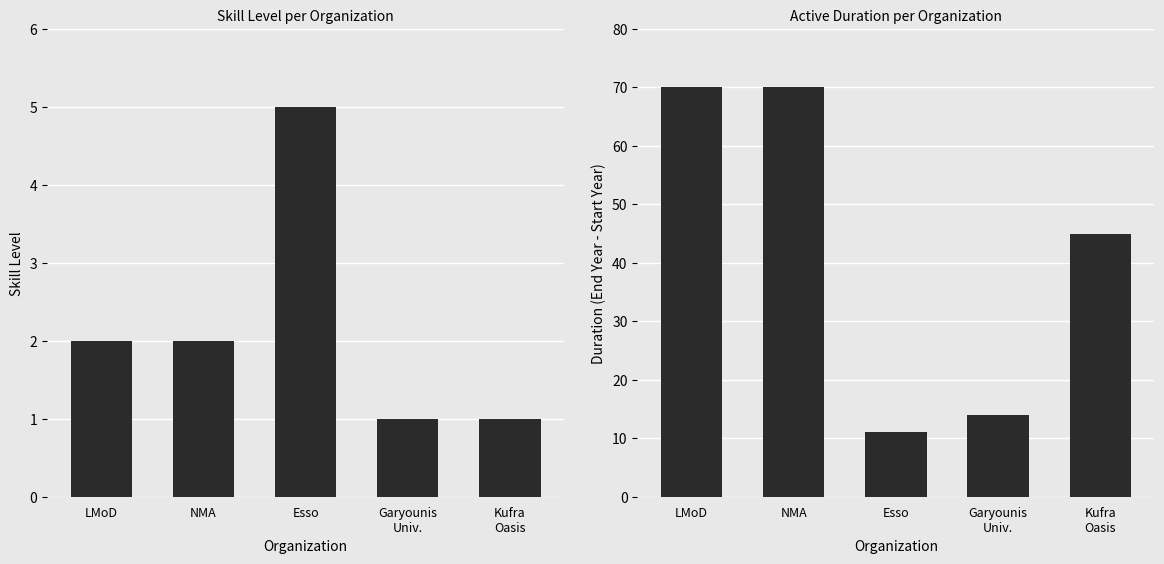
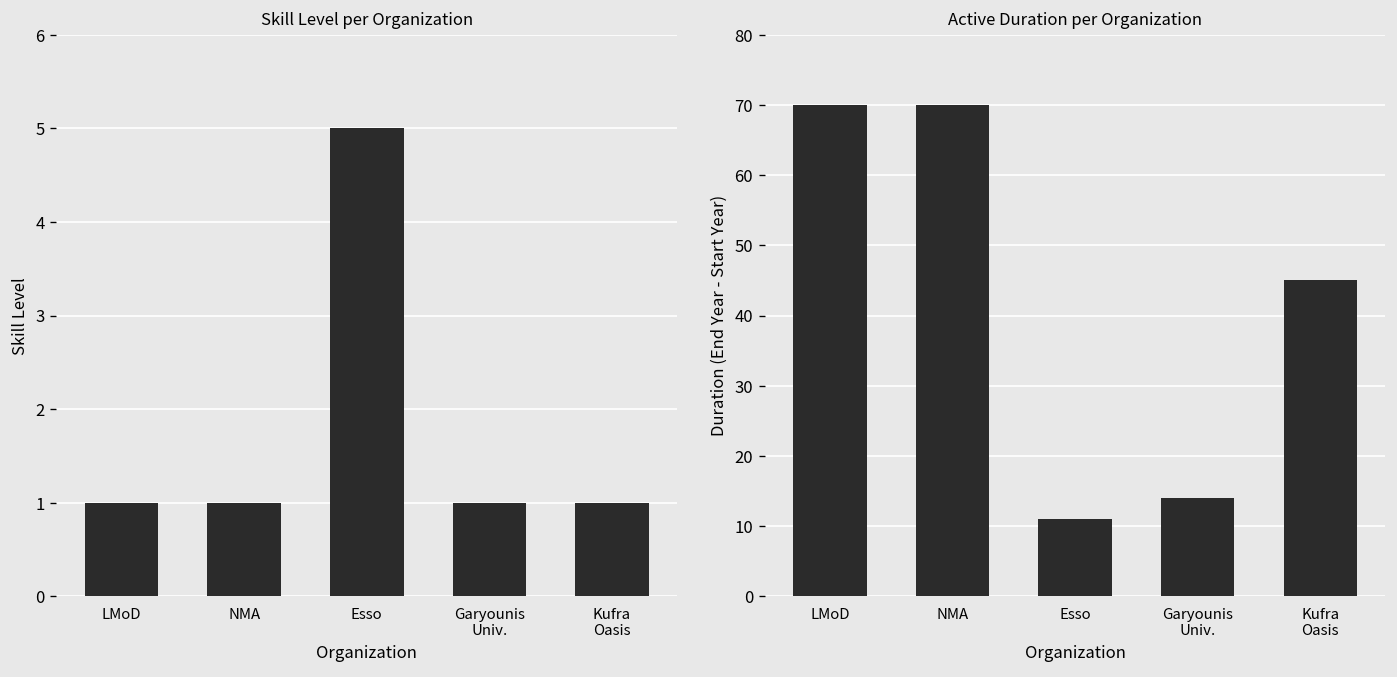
Skill Level per Organization, LMoD: 2 -> 1
Skill Level per Organization, NMA: 2 -> 1
